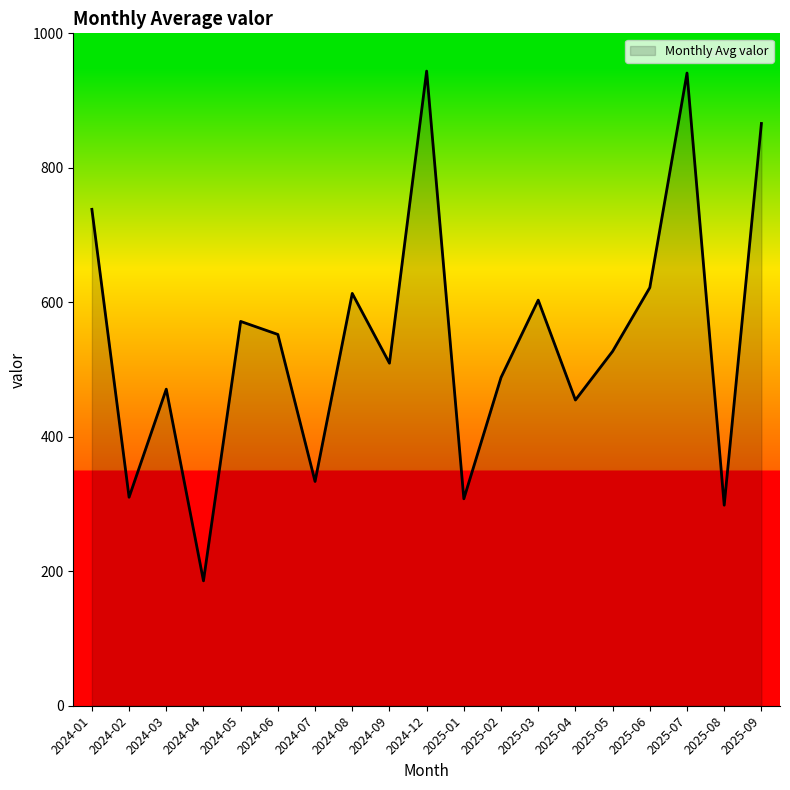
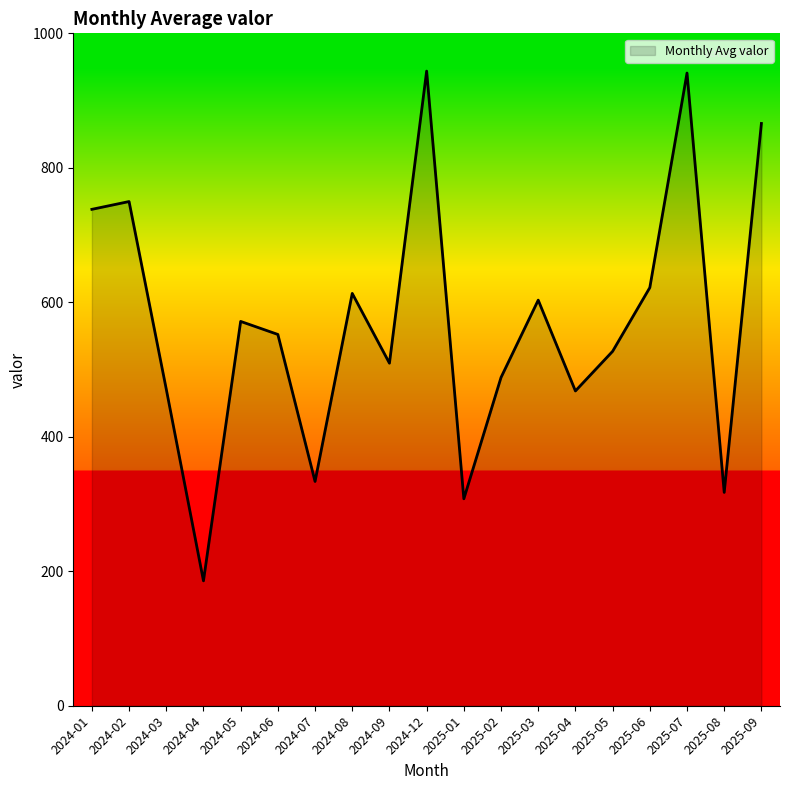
2024-02: 310 -> 750
2025-04: 450 -> 470
2025-08: 300 -> 320
